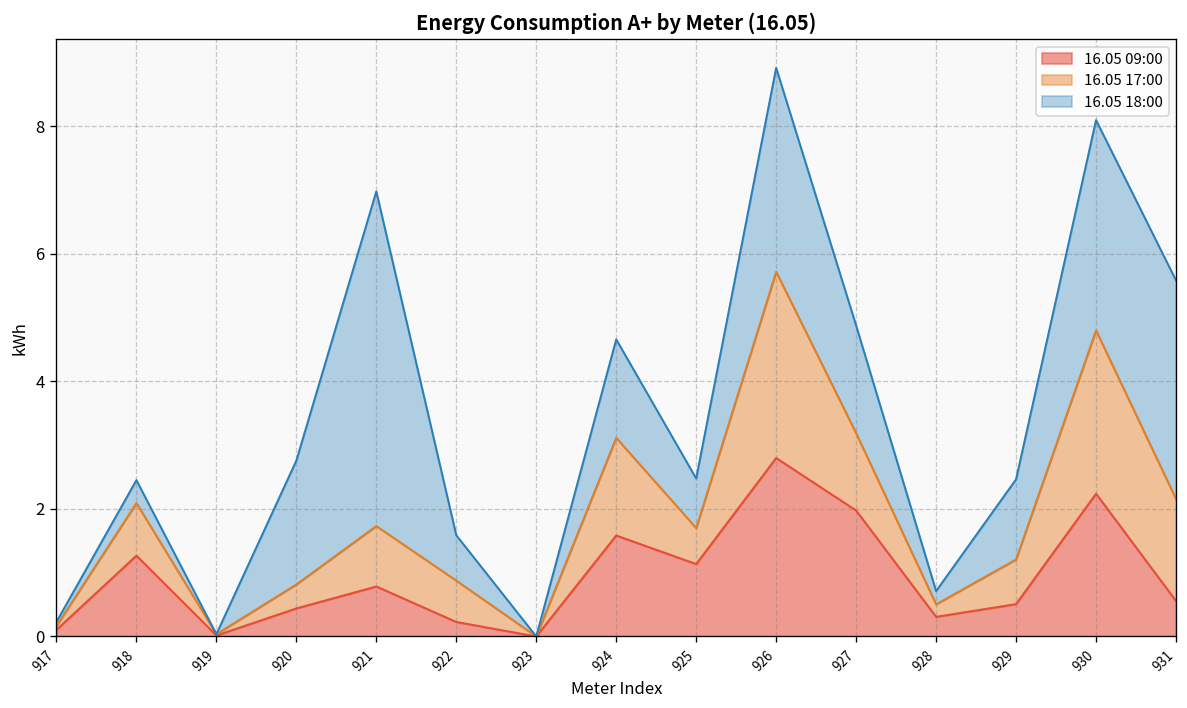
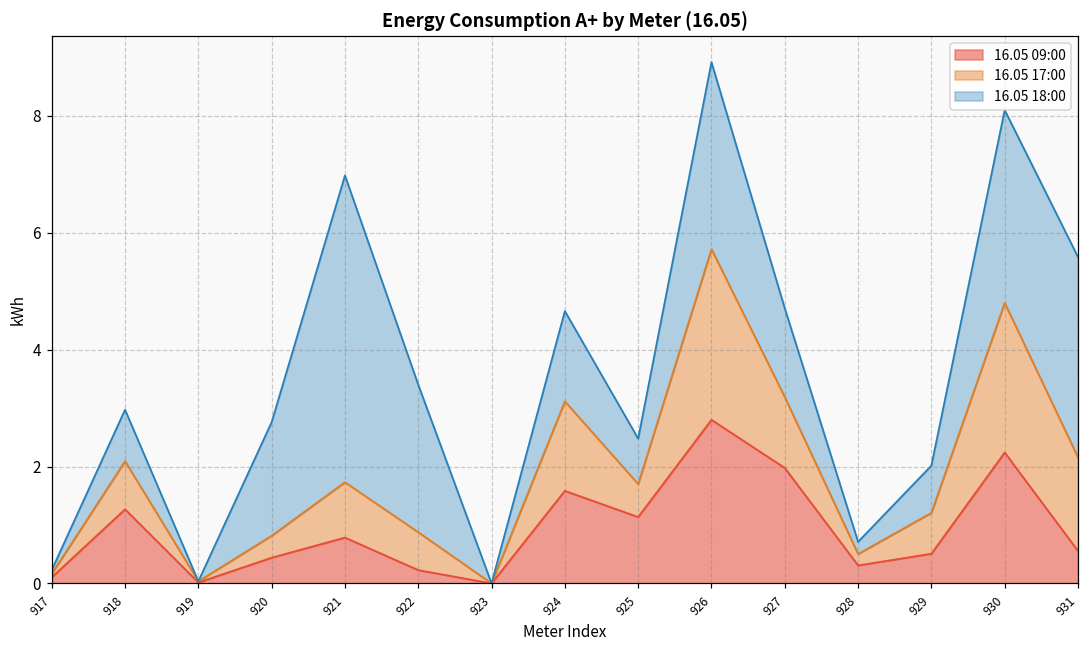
16.05 18:00, 918: 0.4 -> 0.9
16.05 18:00, 922: 0.7 -> 2.5
16.05 18:00, 927: 1.7 -> 1.5
16.05 18:00, 929: 1.3 -> 0.8
